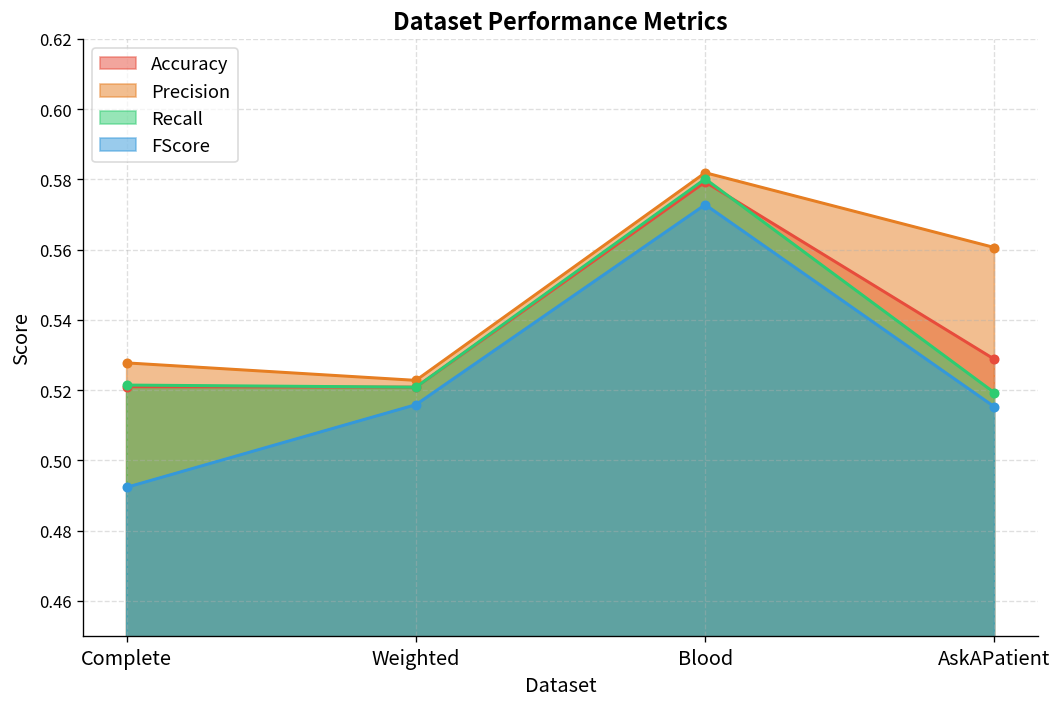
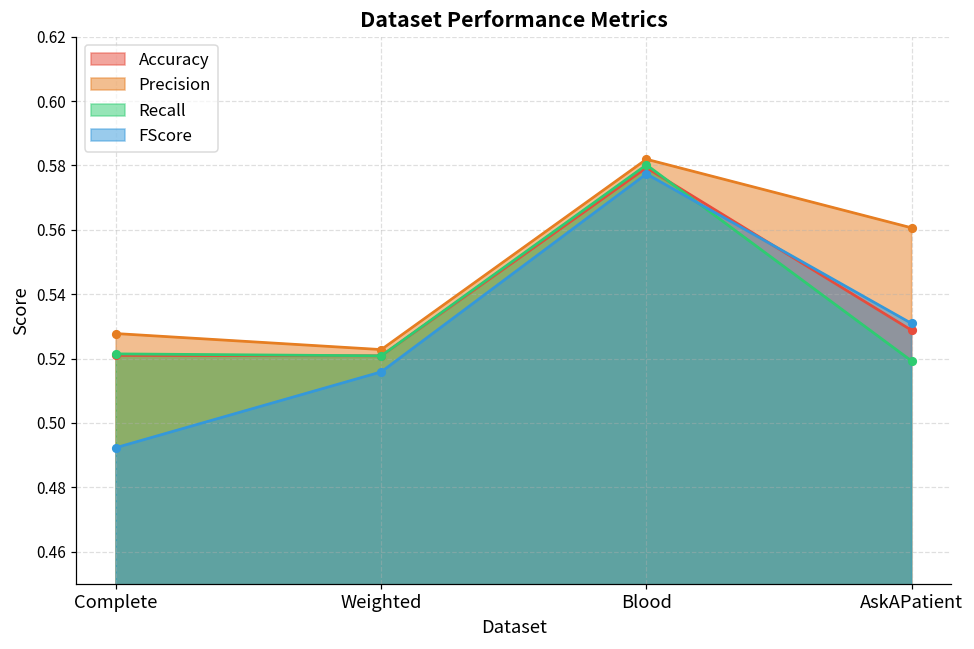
FScore, Blood: 0.573 -> 0.577
FScore, AskAPatient: 0.515 -> 0.531
